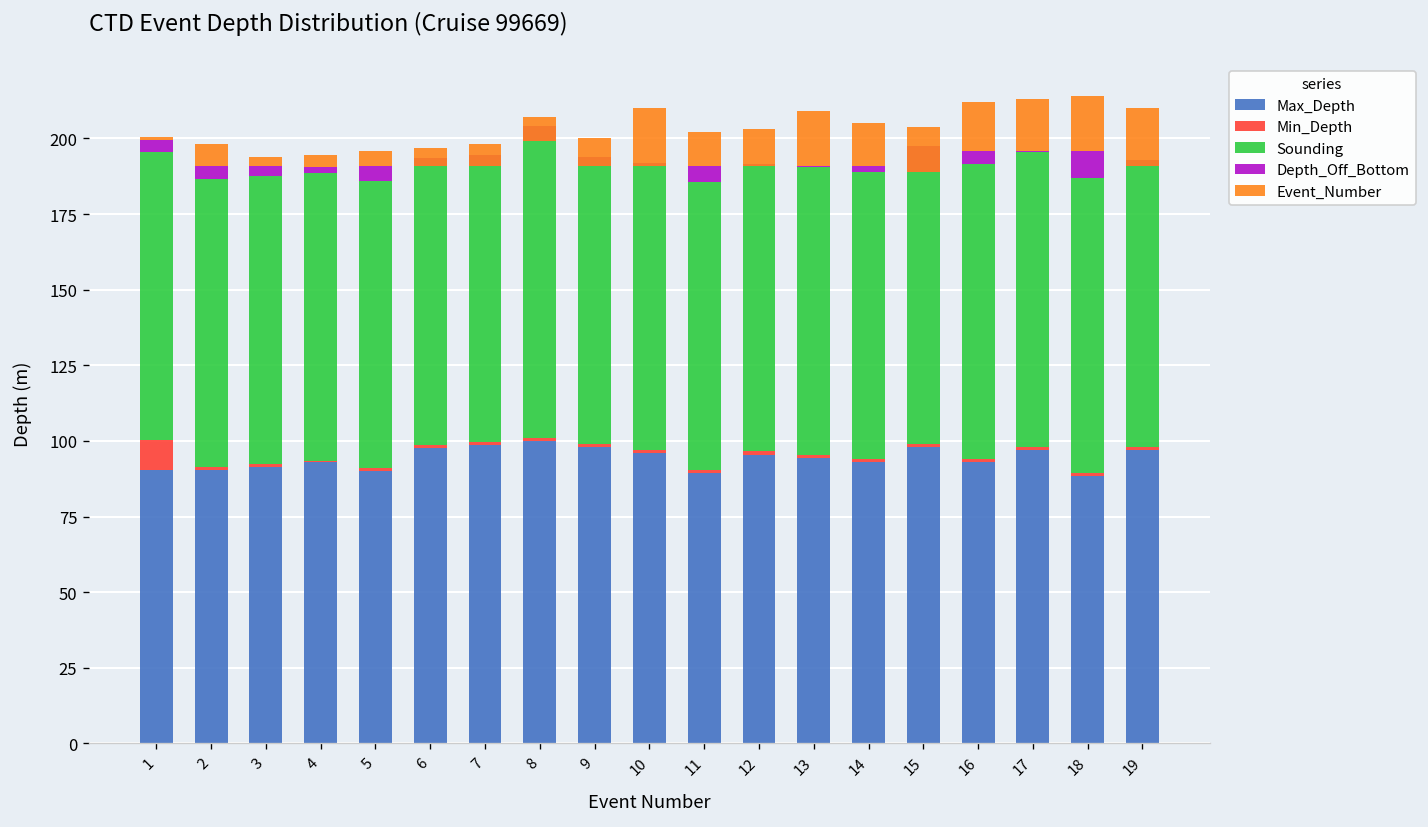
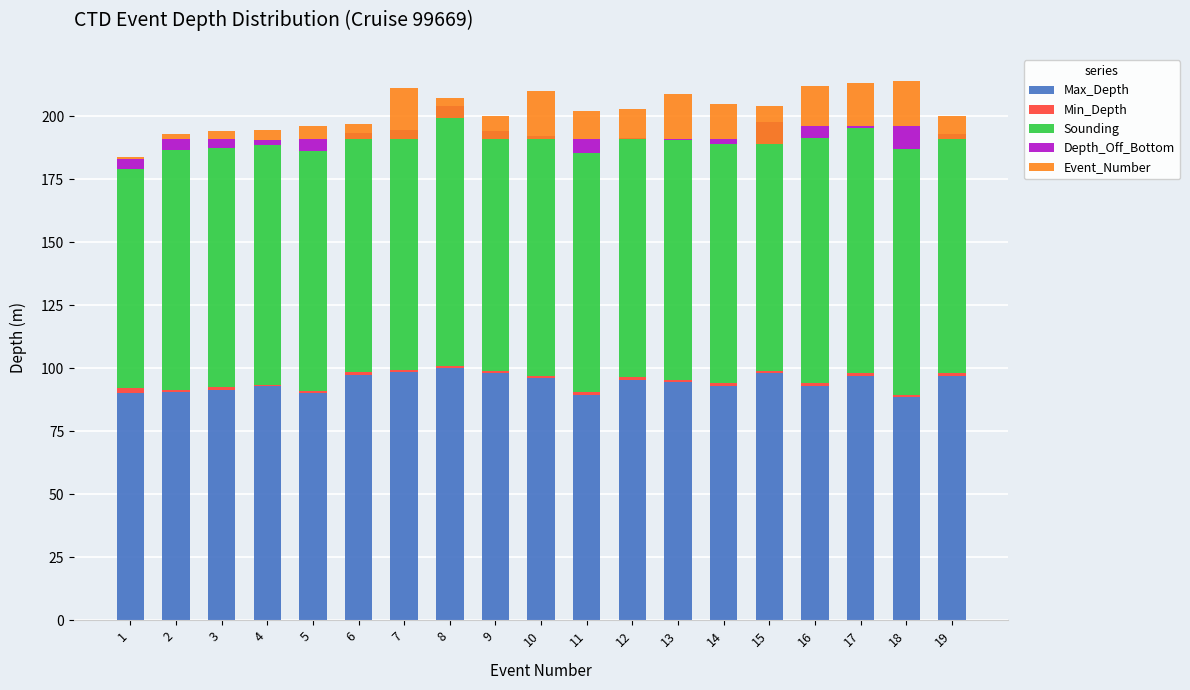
Min_Depth, 1: 10 -> 2
Sounding, 1: 95 -> 87
Event_Number, 2: 7 -> 2
Event_Number, 7: 7 -> 20
Event_Number, 19: 19 -> 9
